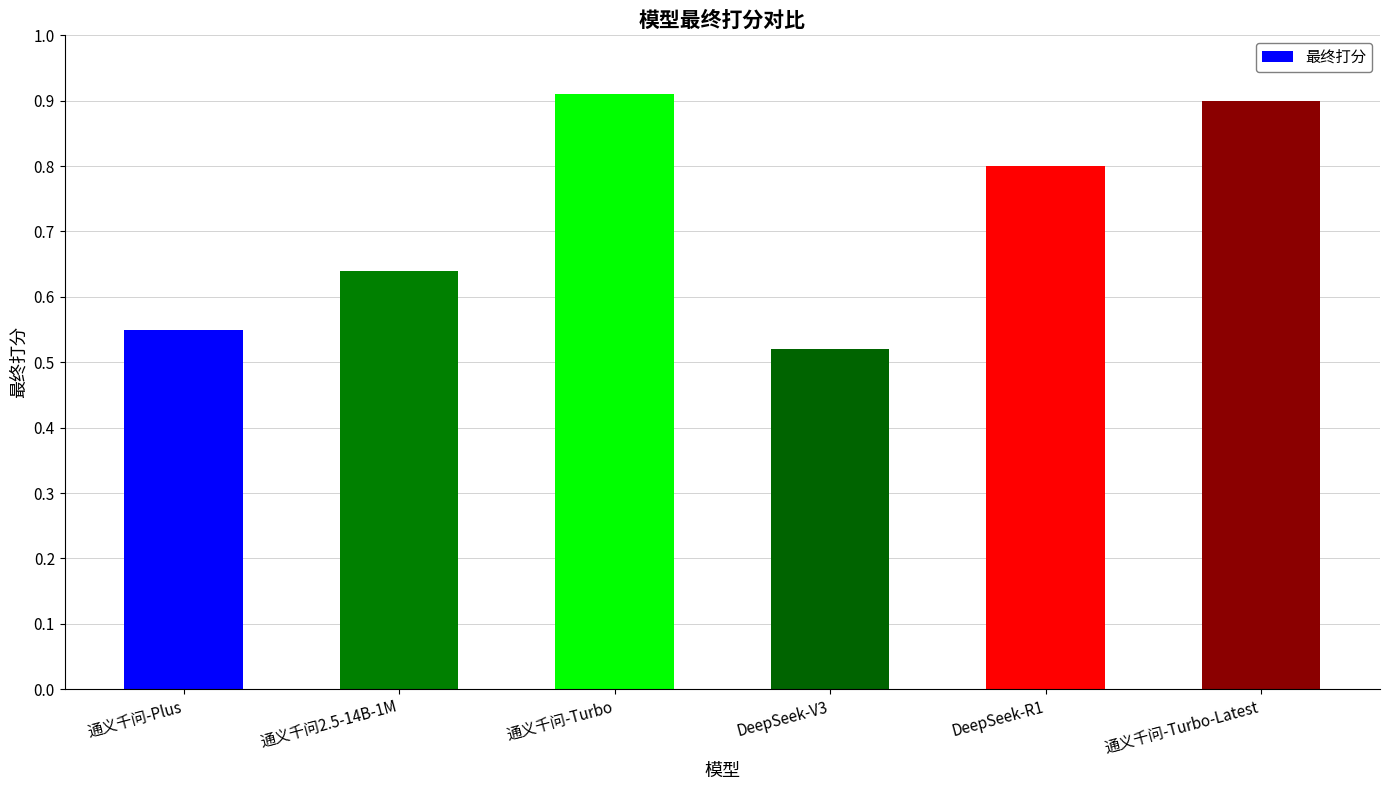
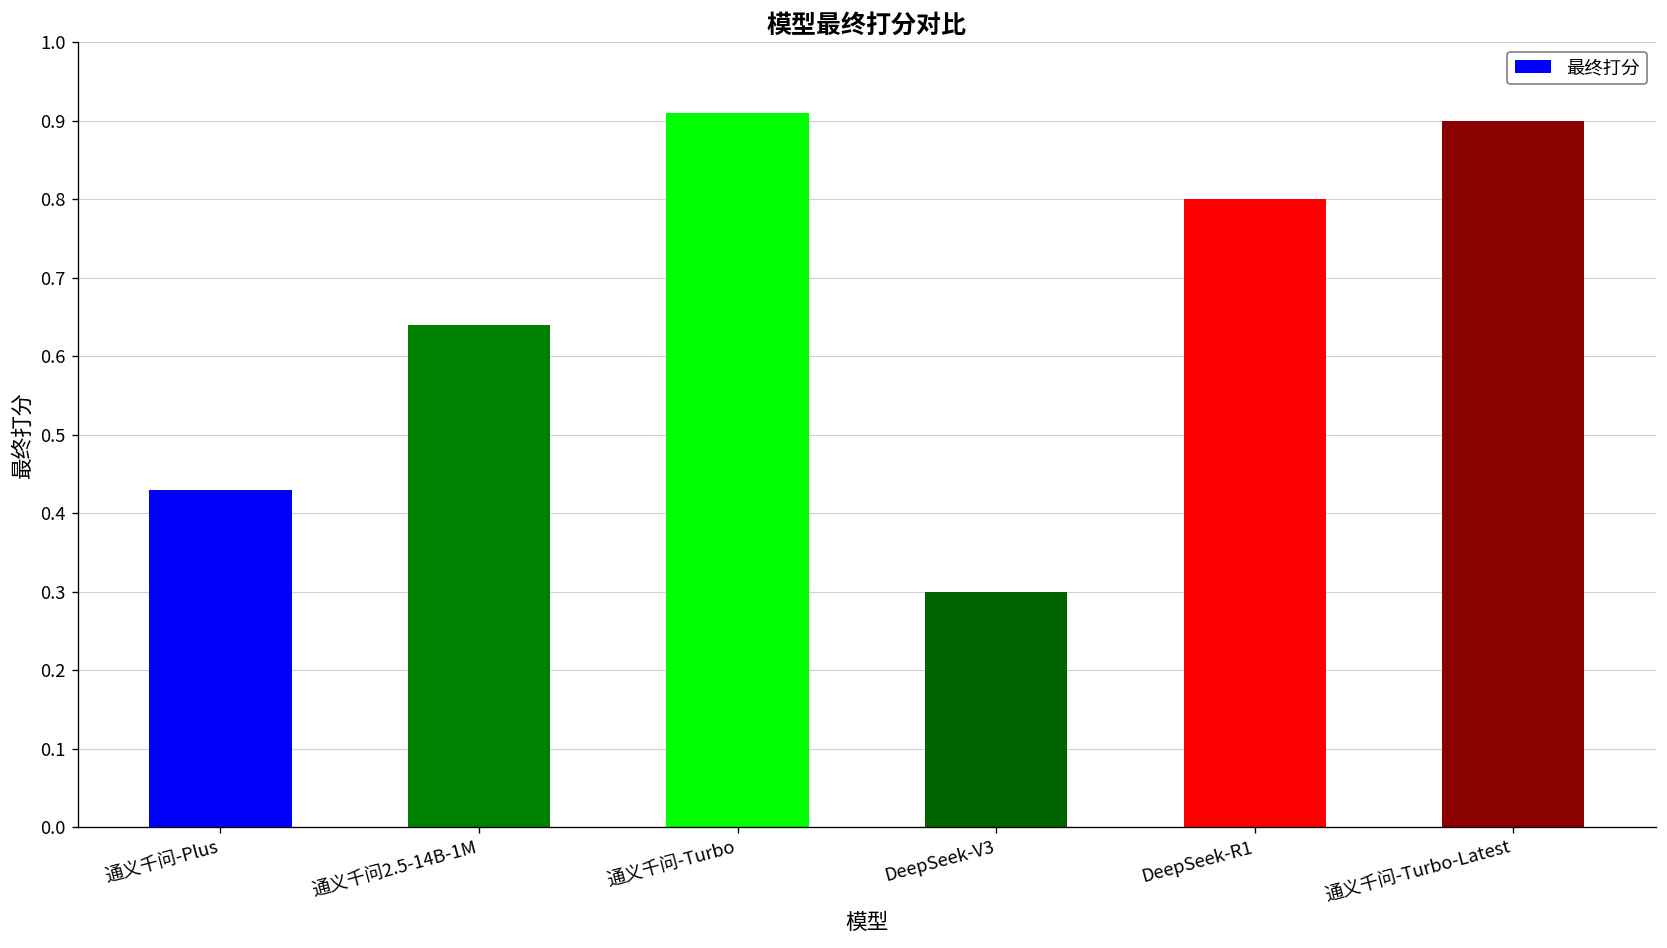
通义千问-Plus: 0.55 -> 0.43
DeepSeek-V3: 0.52 -> 0.30
